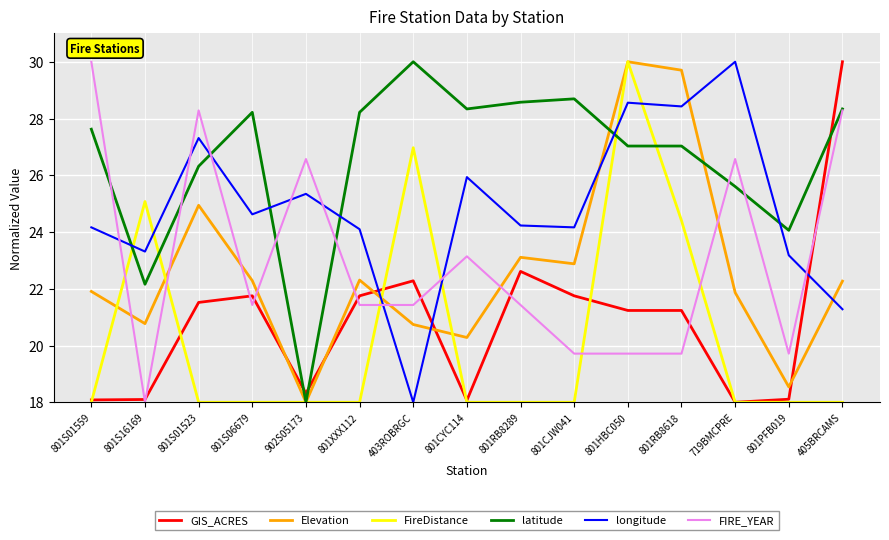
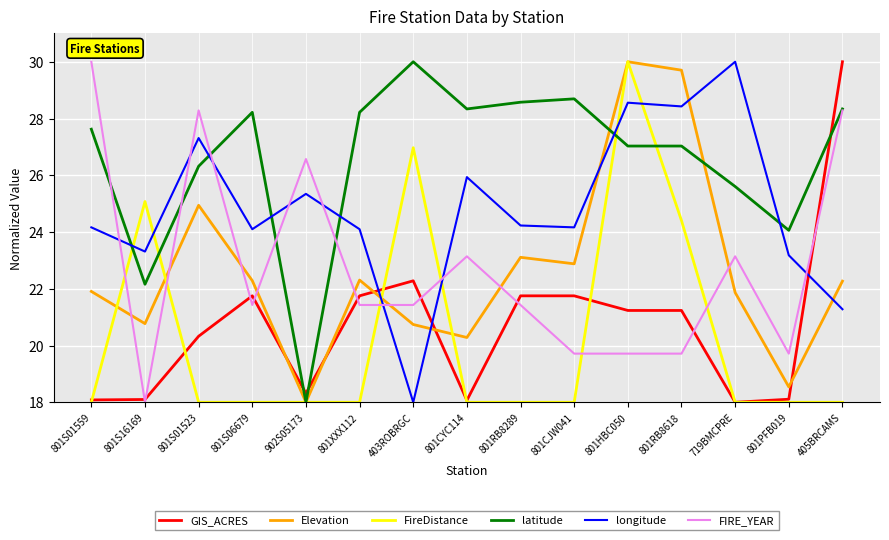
GIS_ACRES, 801S01523: 21.5 -> 20.3
longitude, 801S06679: 24.6 -> 24.1
GIS_ACRES, 801RB8289: 22.6 -> 21.8
FIRE_YEAR, 719BMCPRE: 26.6 -> 23.1
